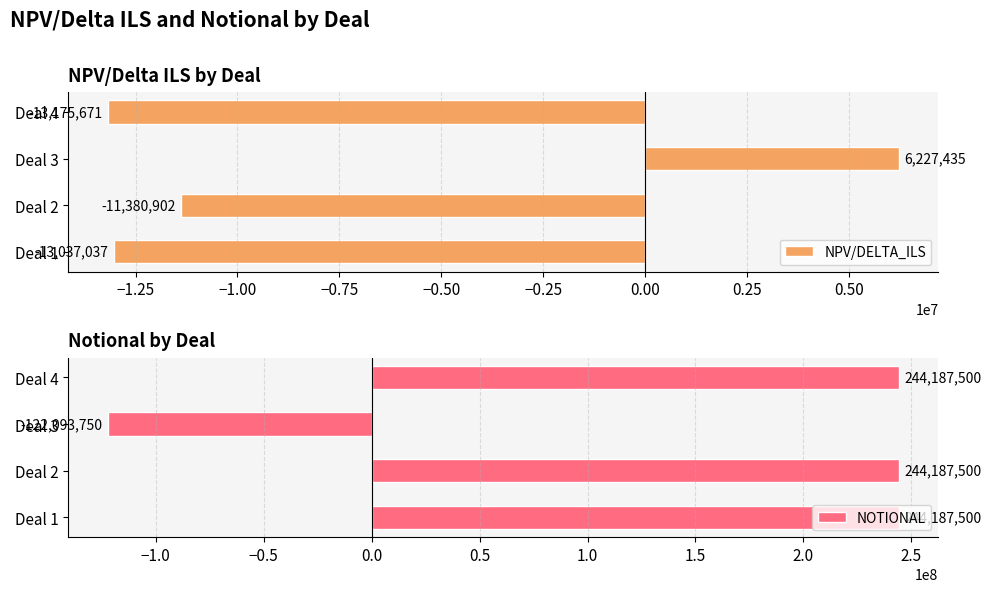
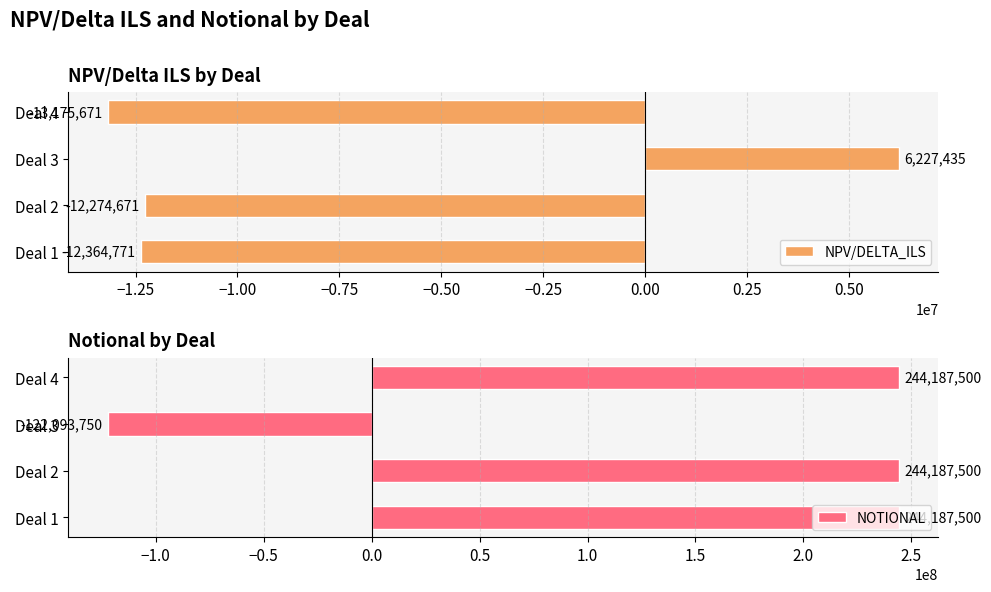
NPV/Delta ILS by Deal, Deal 2: -11,380,902 -> -12,274,671
NPV/Delta ILS by Deal, Deal 1: -13,037,037 -> -12,364,771
